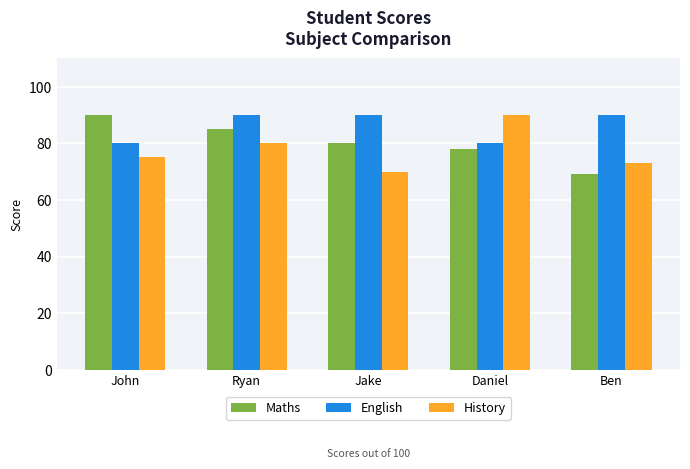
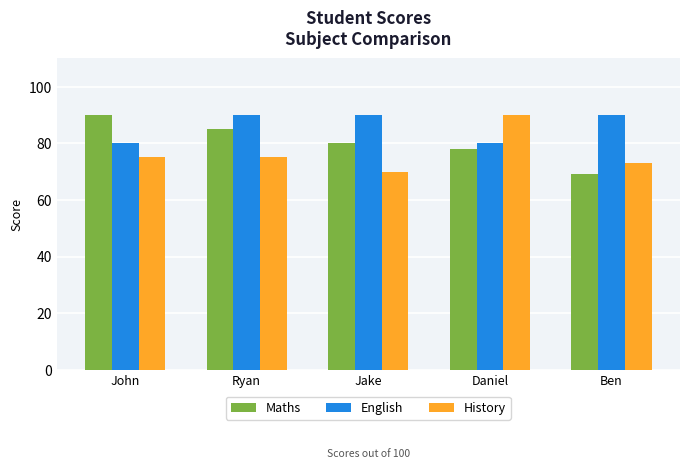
History, Ryan: 80 -> 75
